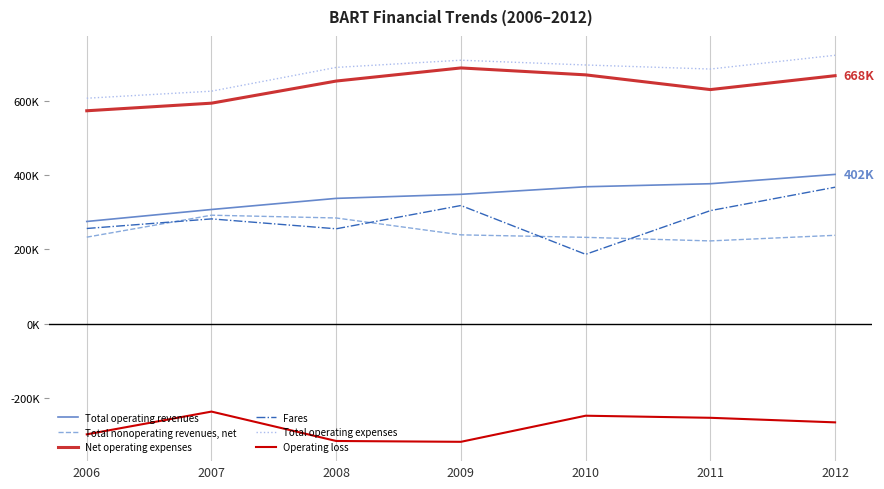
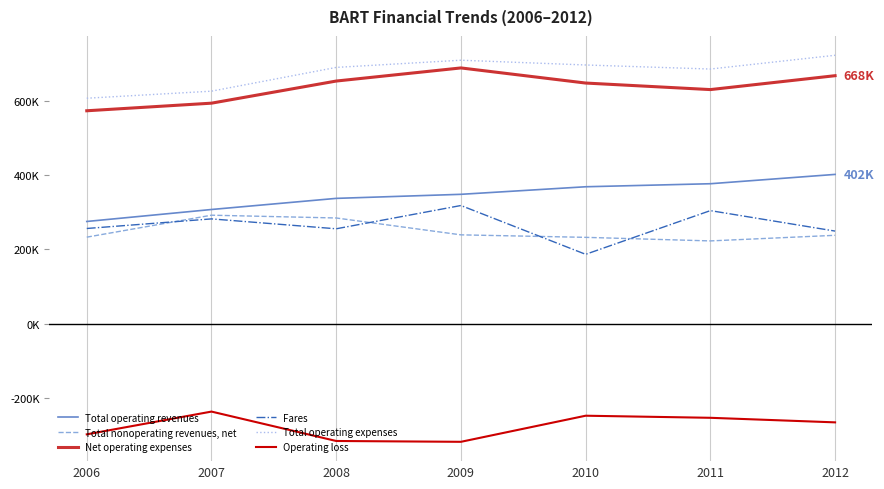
Net operating expenses, 2010: 670000 -> 650000
Fares, 2012: 370000 -> 250000
